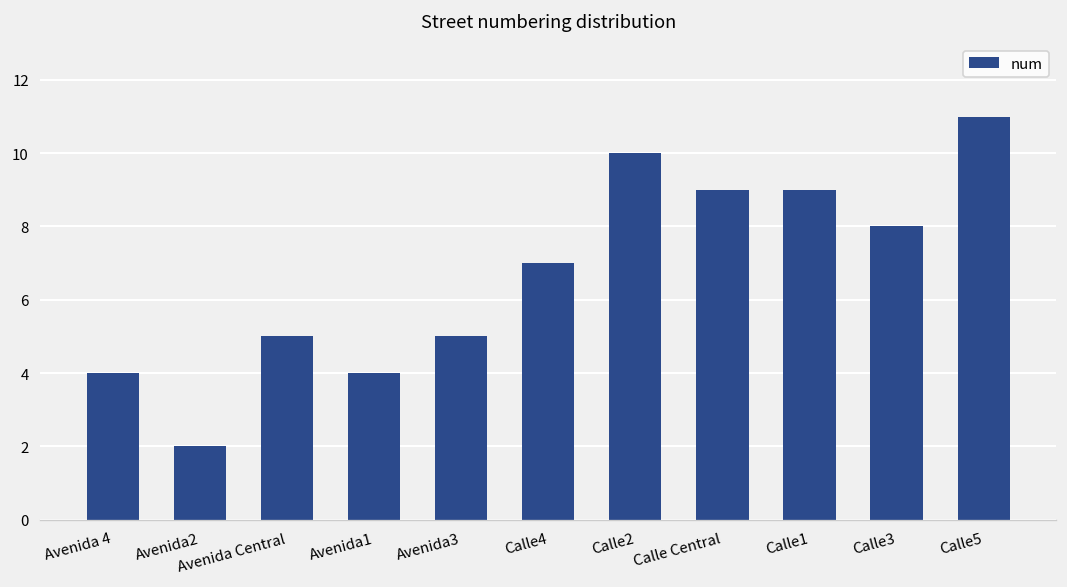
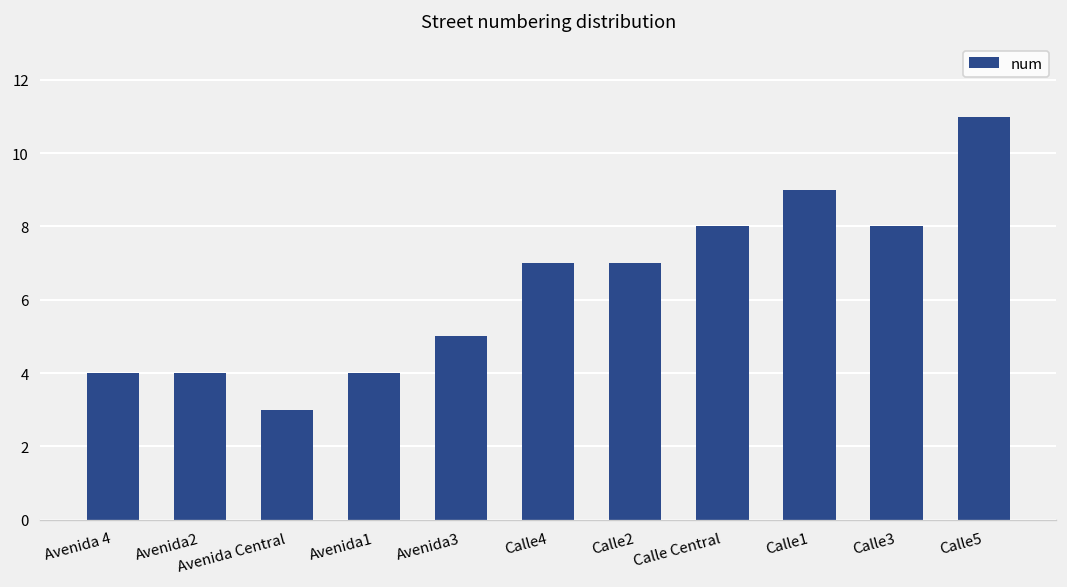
Avenida2: 2 -> 4
Avenida Central: 5 -> 3
Calle2: 10 -> 7
Calle Central: 9 -> 8
